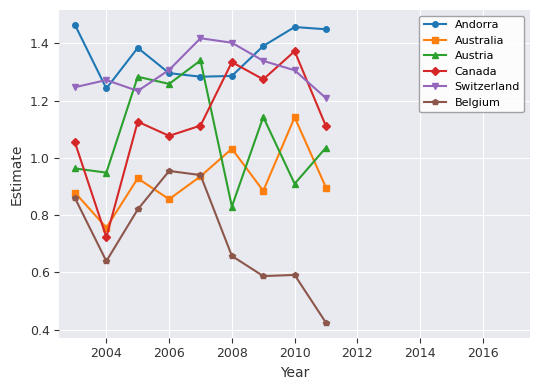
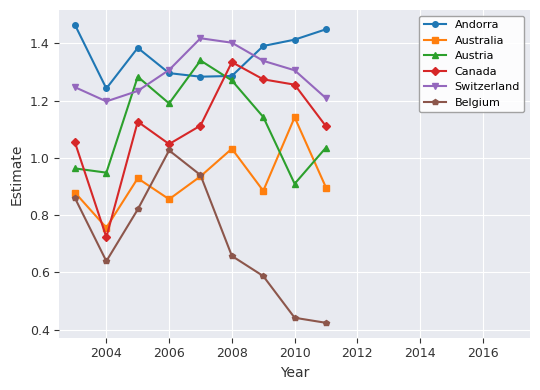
Switzerland, 2004: 1.27 -> 1.20
Austria, 2006: 1.26 -> 1.19
Canada, 2006: 1.08 -> 1.05
Belgium, 2006: 0.95 -> 1.03
Austria, 2008: 0.83 -> 1.27
Andorra, 2010: 1.46 -> 1.41
Canada, 2010: 1.37 -> 1.26
Belgium, 2010: 0.59 -> 0.44
